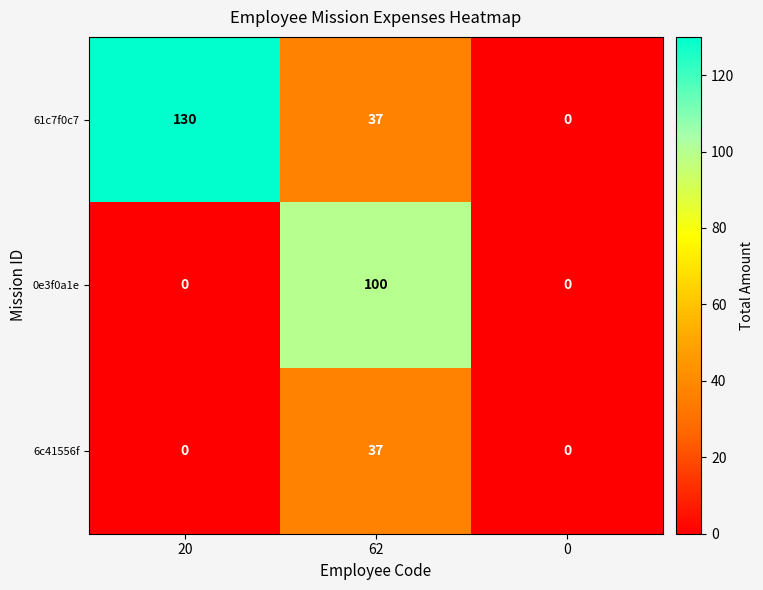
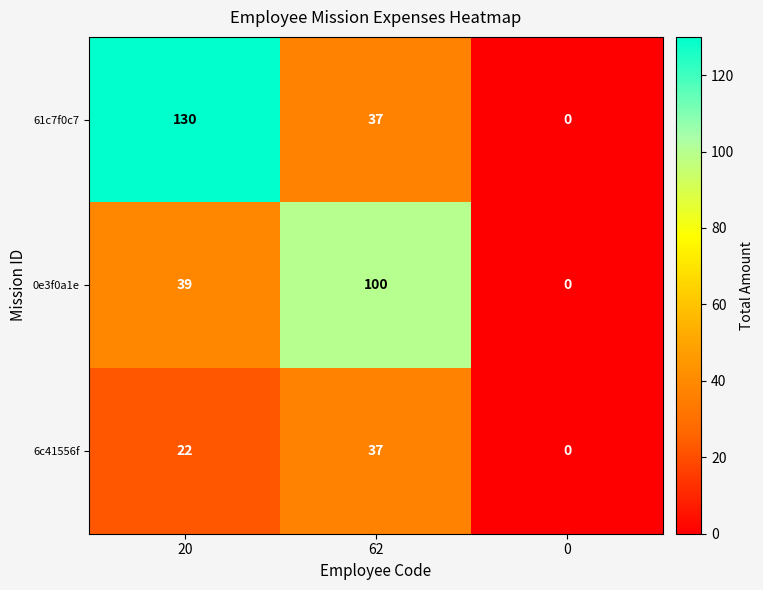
0e3f0a1e, 20: 0 -> 39
6c41556f, 20: 0 -> 22
